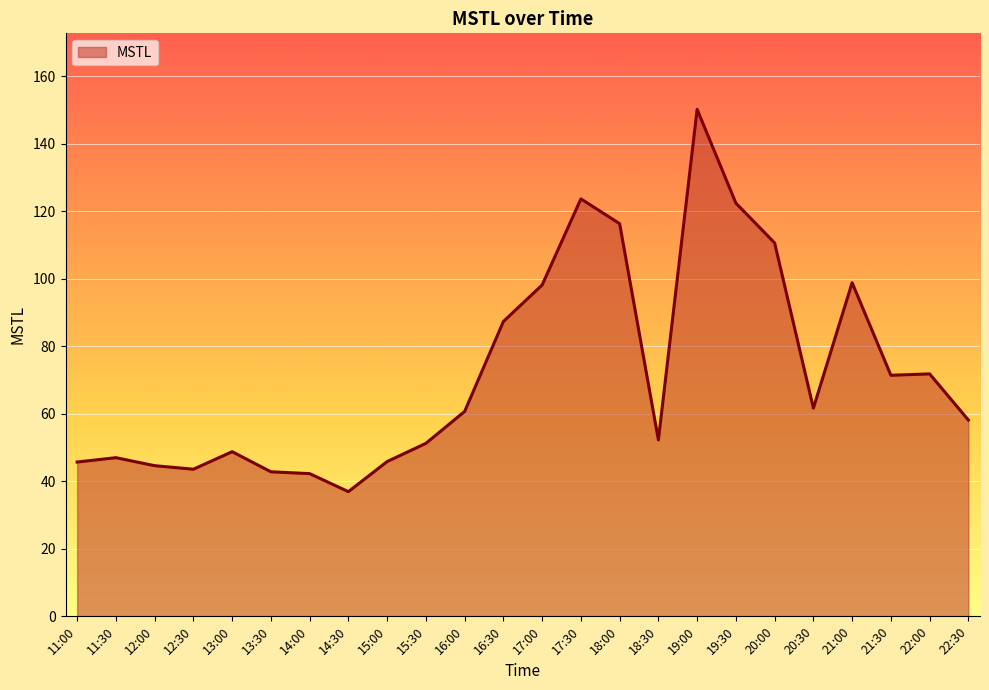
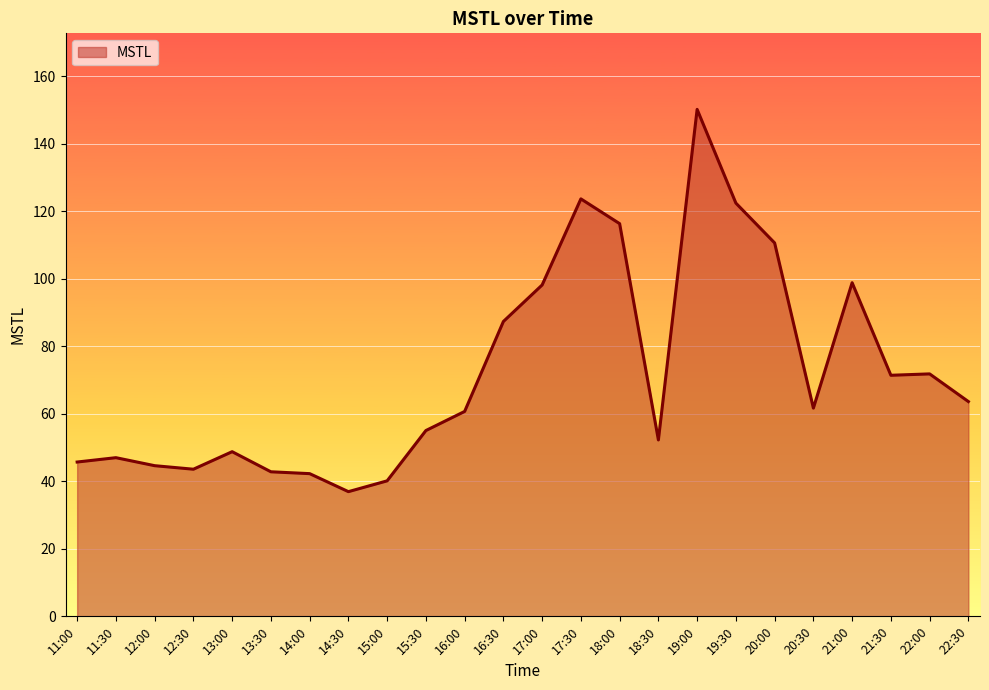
15:00: 46 -> 40
15:30: 51 -> 55
22:30: 58 -> 64
